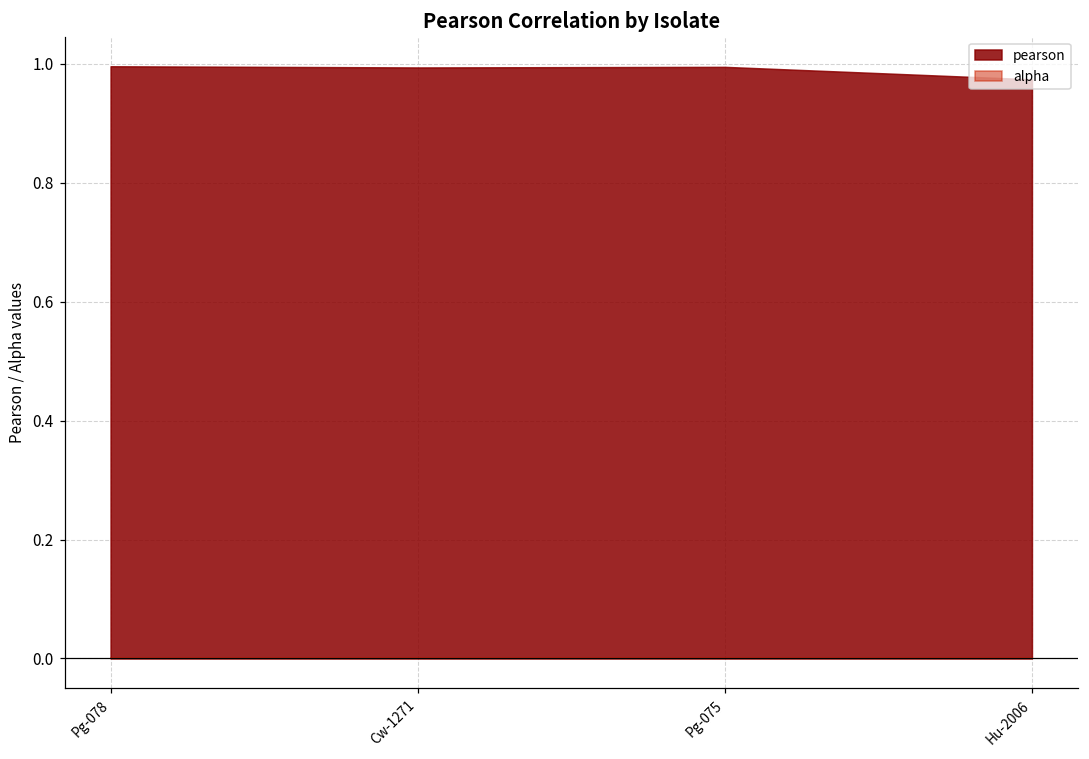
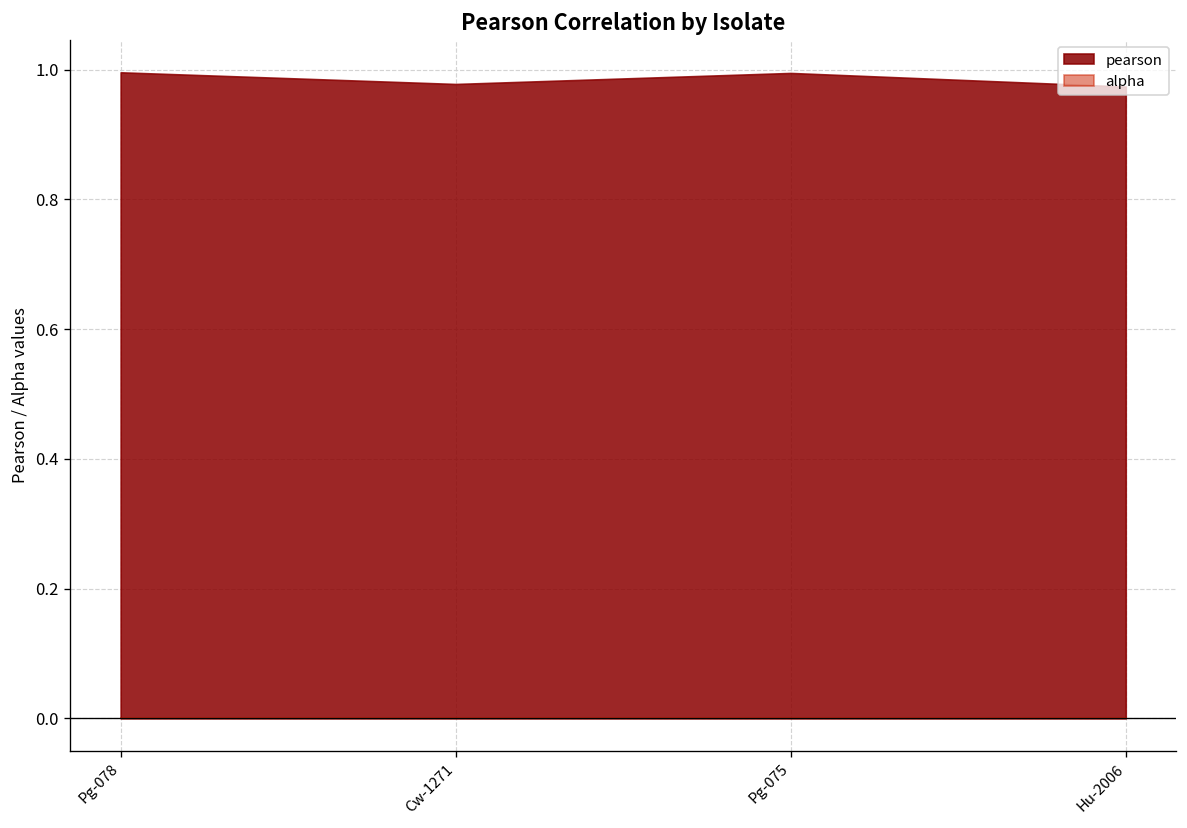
pearson, Cw-1271: 0.99 -> 0.98
